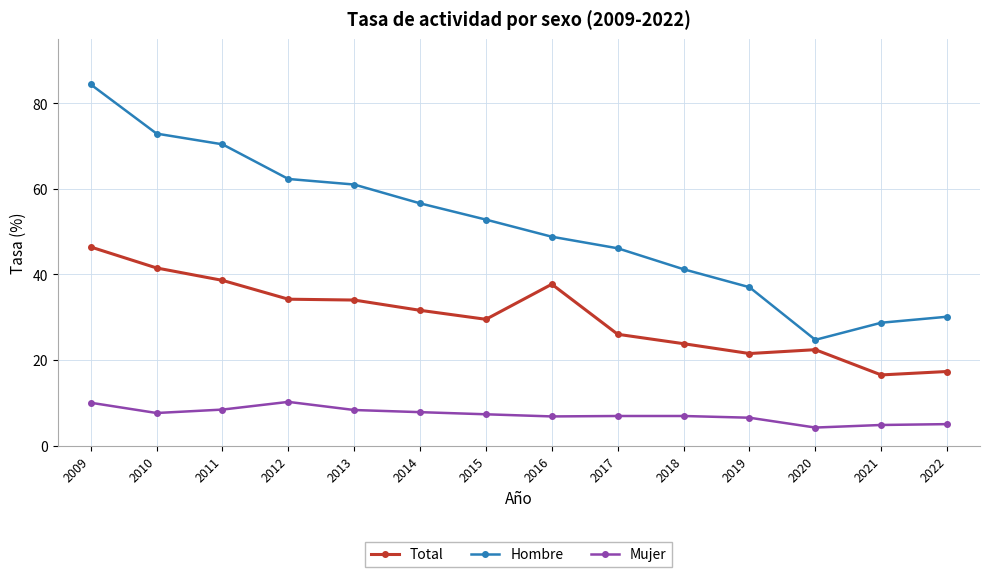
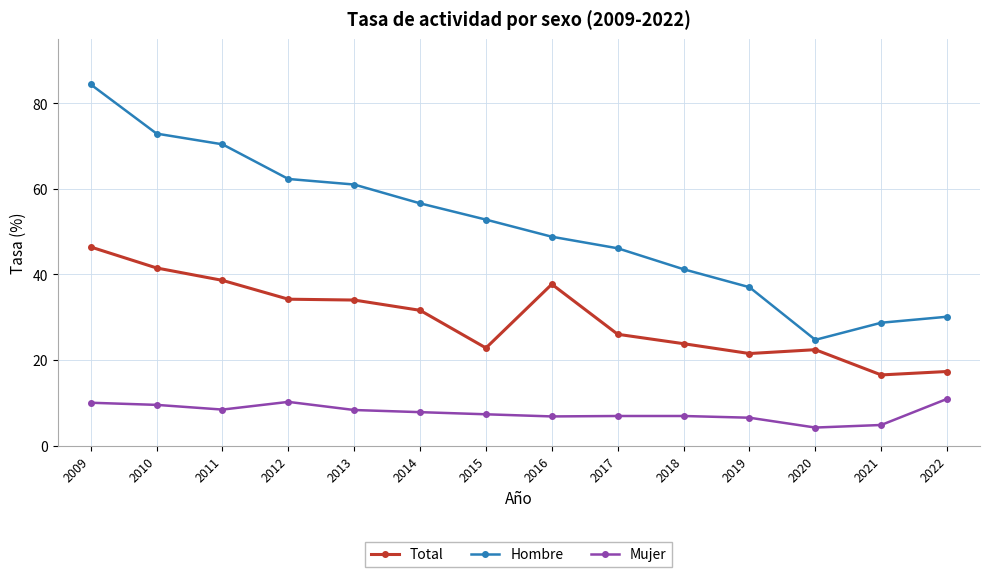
Mujer, 2010: 8 -> 10
Total, 2015: 30 -> 23
Mujer, 2022: 5 -> 11
